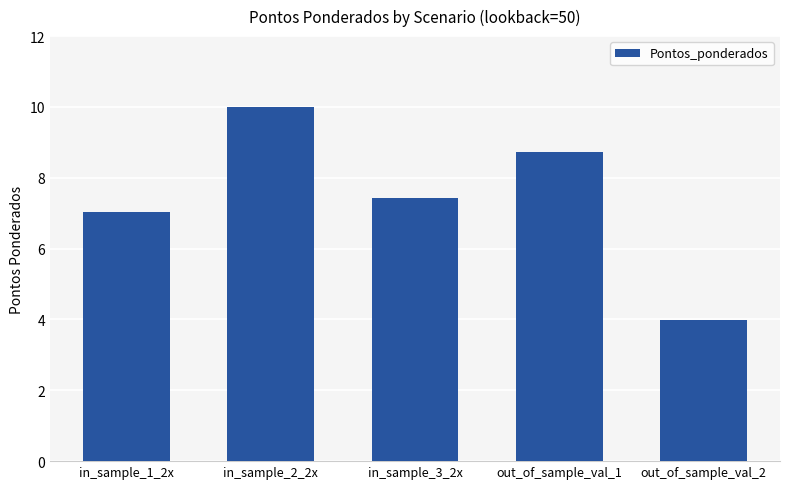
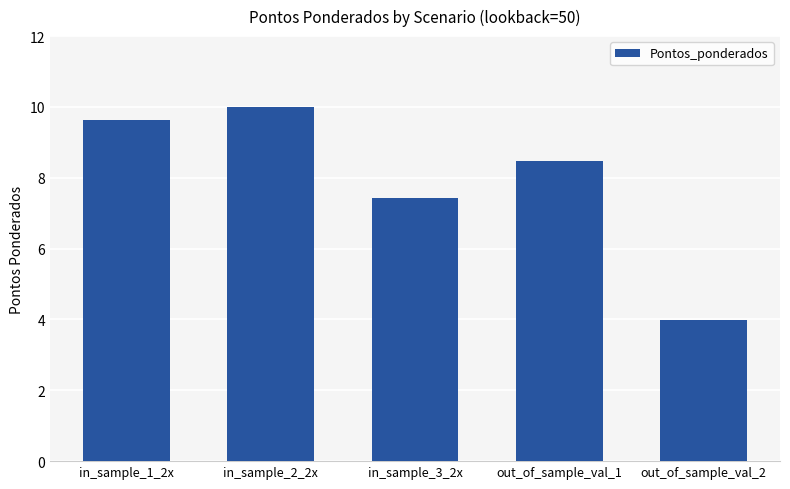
in_sample_1_2x: 7.0 -> 9.6
out_of_sample_val_1: 8.7 -> 8.5
